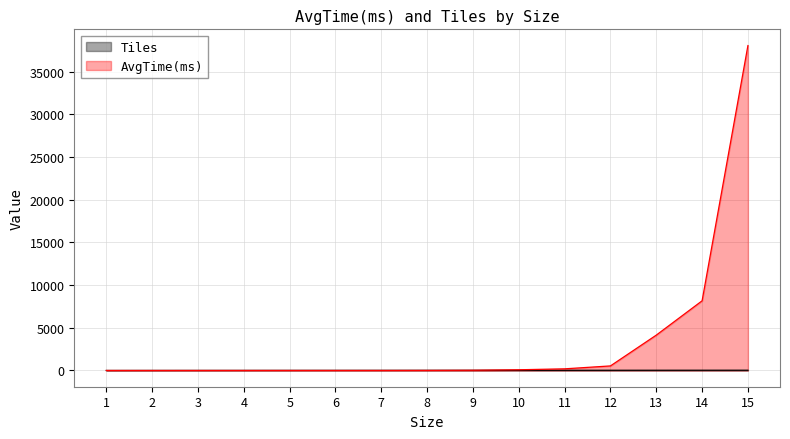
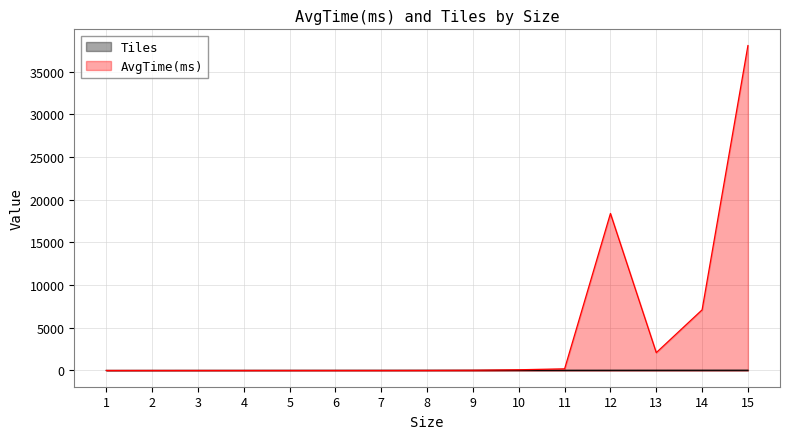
AvgTime(ms), 12: 1000 -> 18000
AvgTime(ms), 13: 4000 -> 2000
AvgTime(ms), 14: 8000 -> 7000
